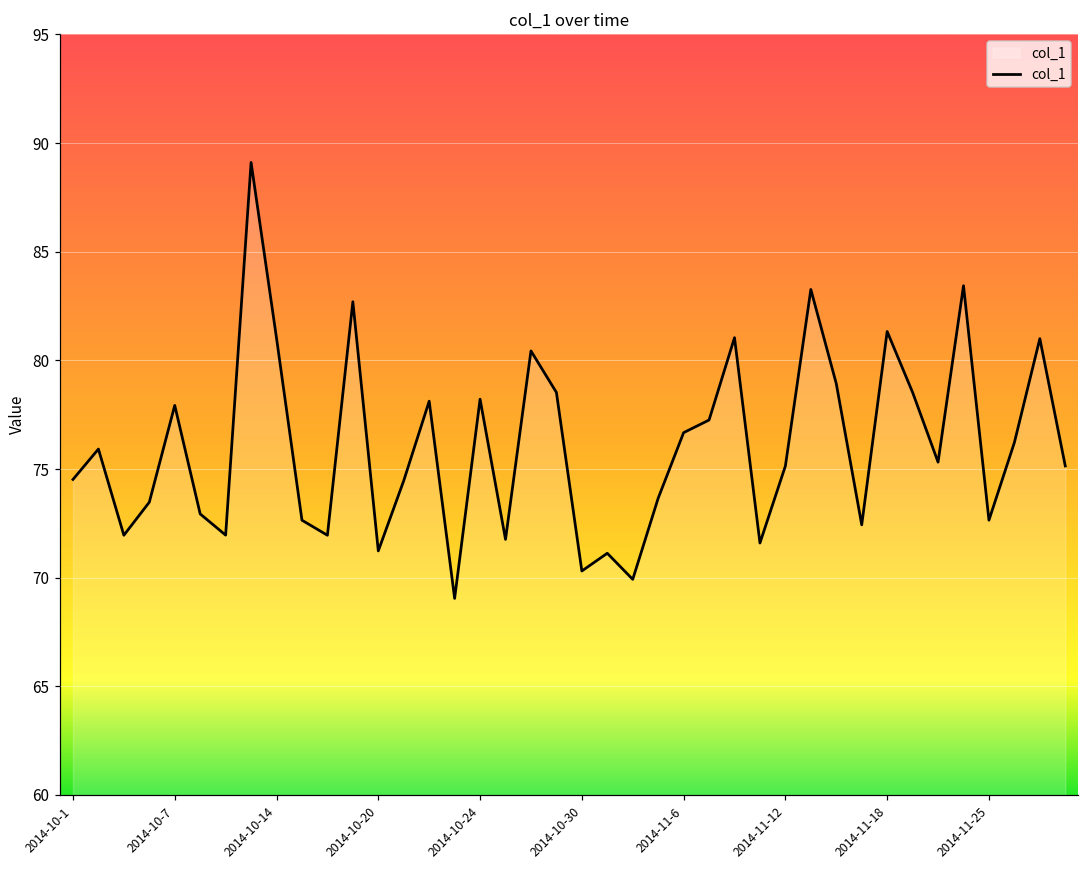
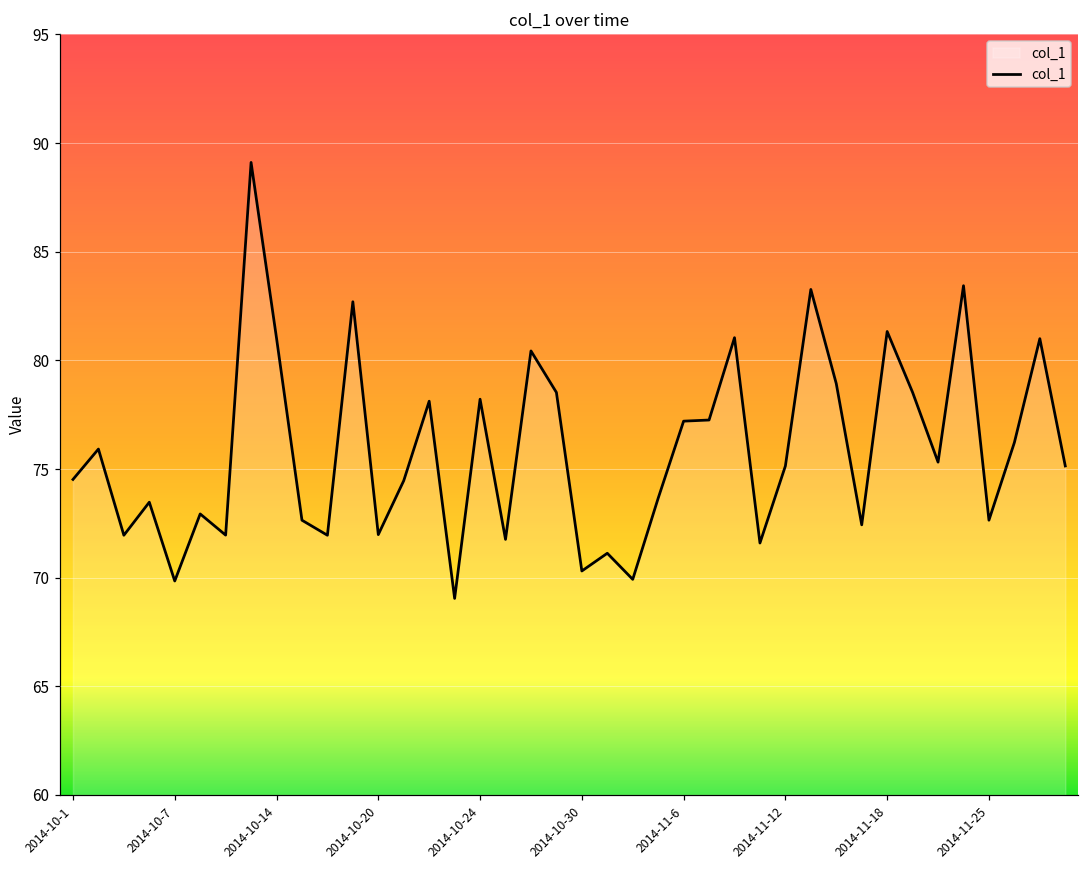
2014-10-7: 77.9 -> 69.8
2014-10-20: 71.2 -> 72.0
2014-11-6: 76.7 -> 77.2
